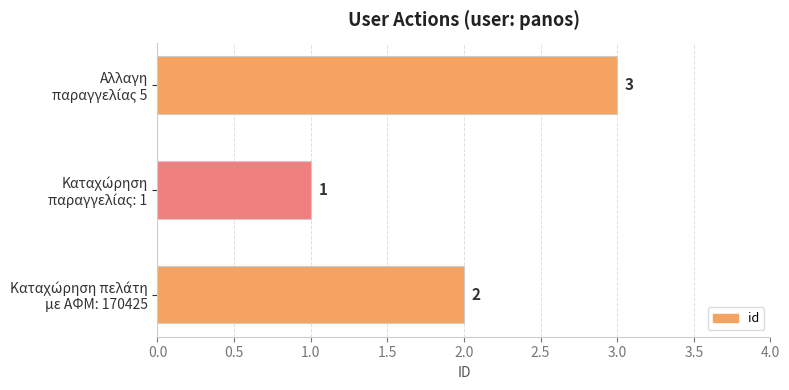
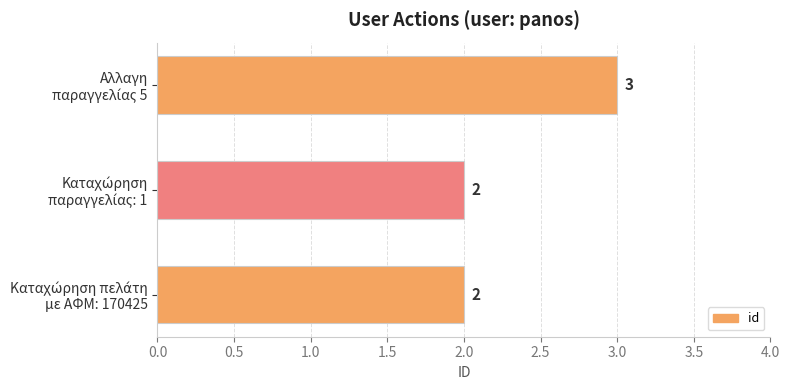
Καταχώρηση παραγγελίας: 1: 1 -> 2
